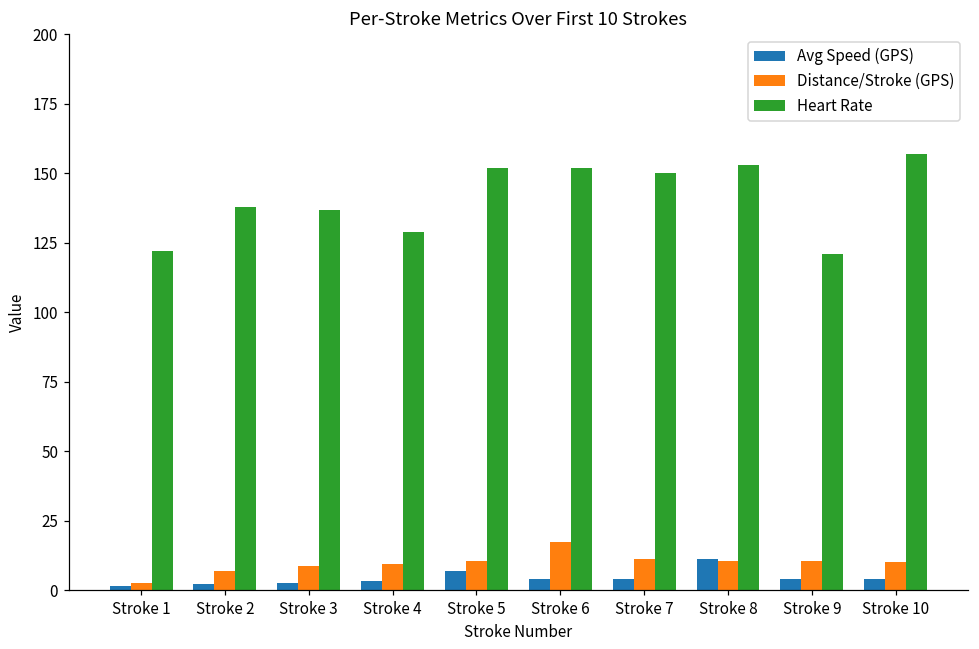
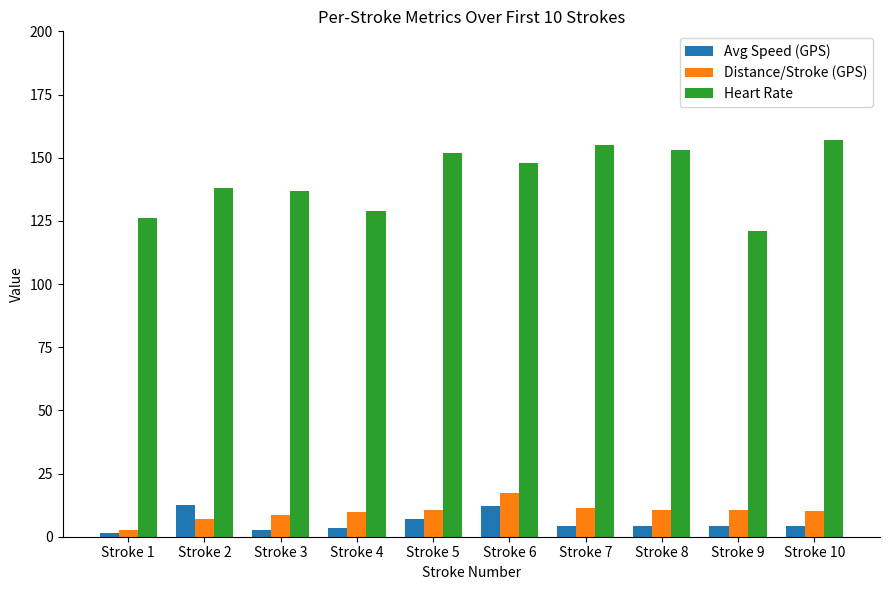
Heart Rate, Stroke 1: 122 -> 126
Avg Speed (GPS), Stroke 2: 2 -> 12
Avg Speed (GPS), Stroke 6: 4 -> 12
Heart Rate, Stroke 6: 152 -> 148
Heart Rate, Stroke 7: 150 -> 155
Avg Speed (GPS), Stroke 8: 11 -> 4
